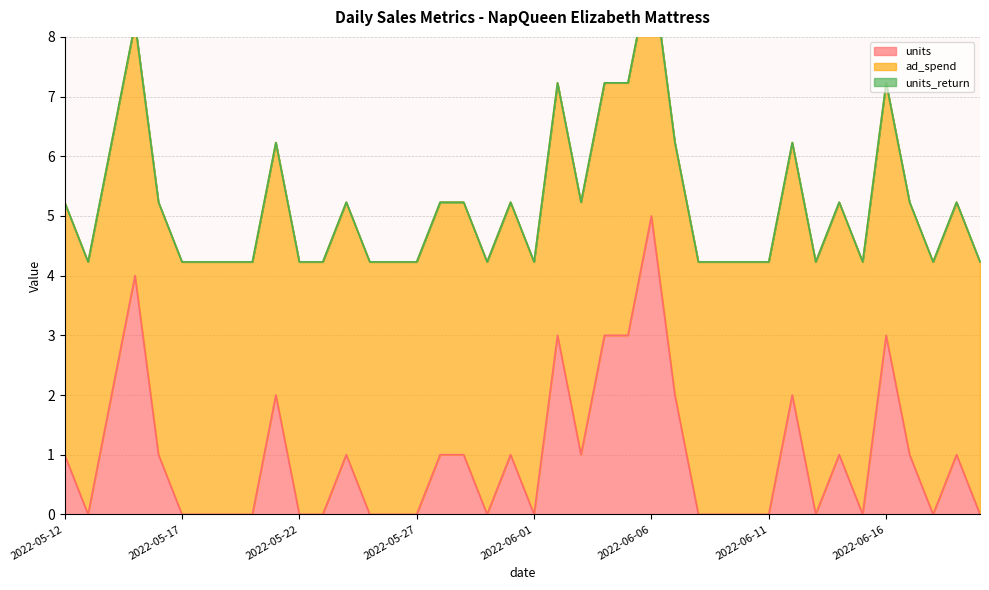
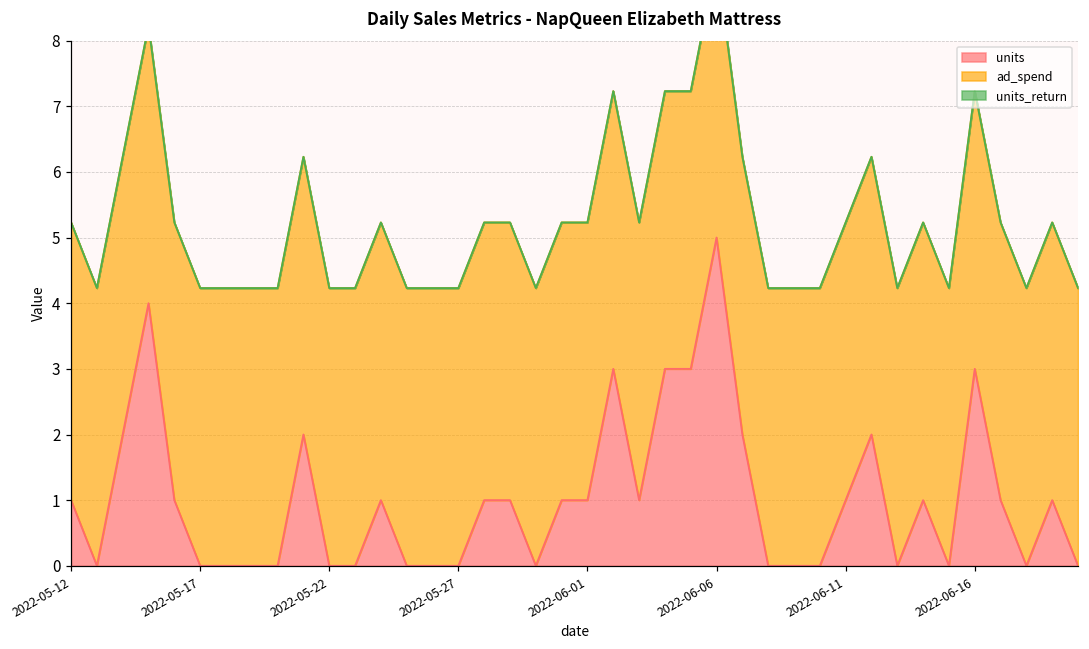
units, 2022-06-01: 0 -> 1
units, 2022-06-11: 0 -> 1
